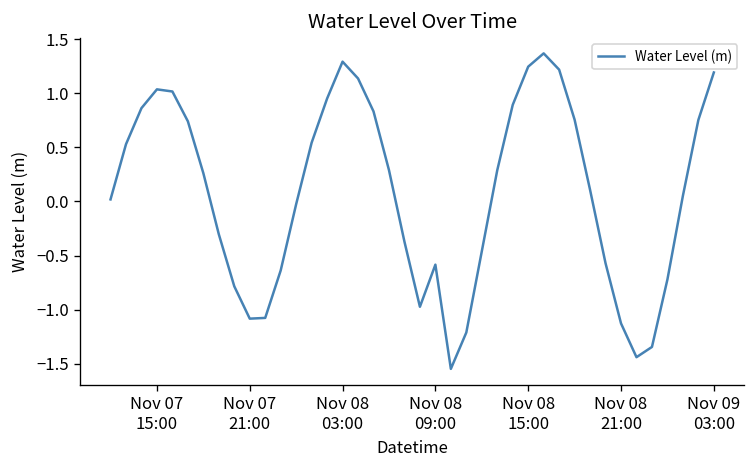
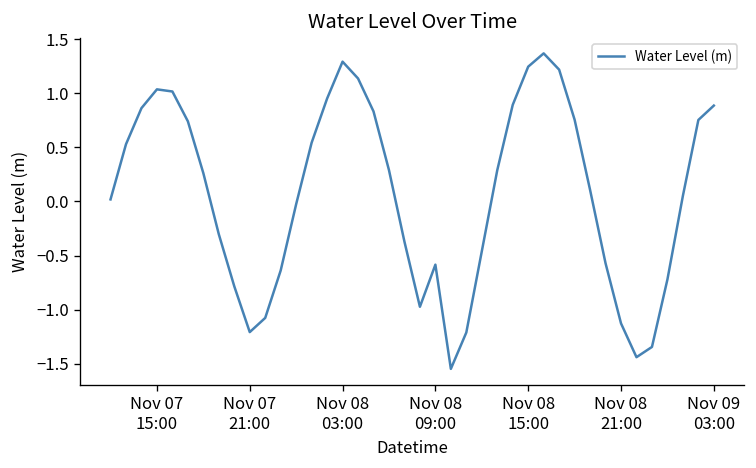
Nov 07 21:00: -1.1 -> -1.2
Nov 09 03:00: 1.2 -> 0.9
